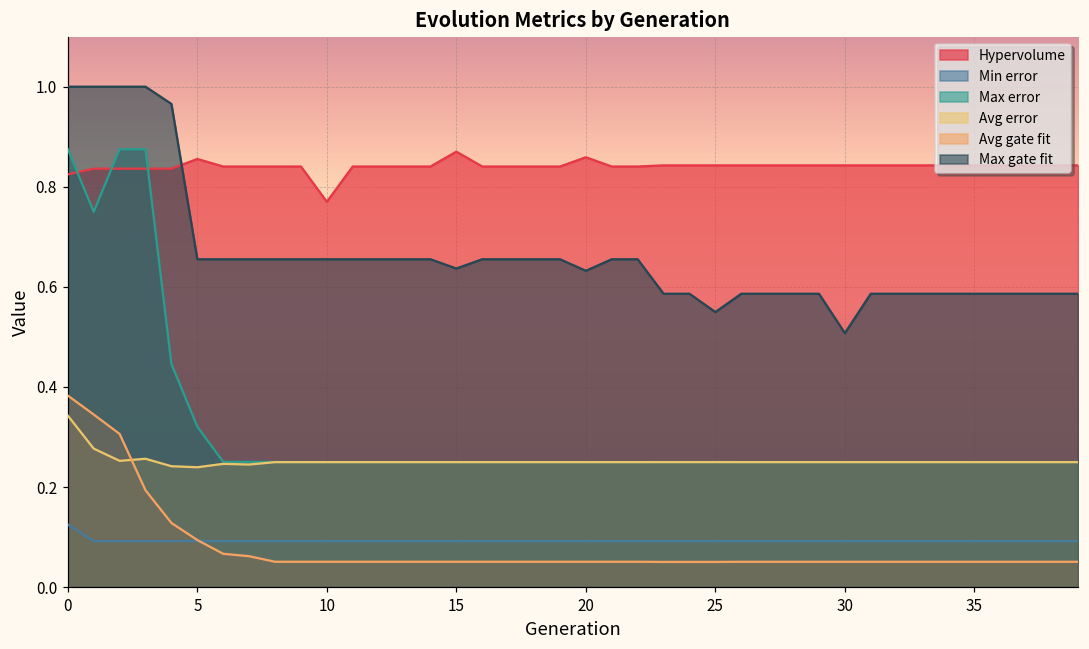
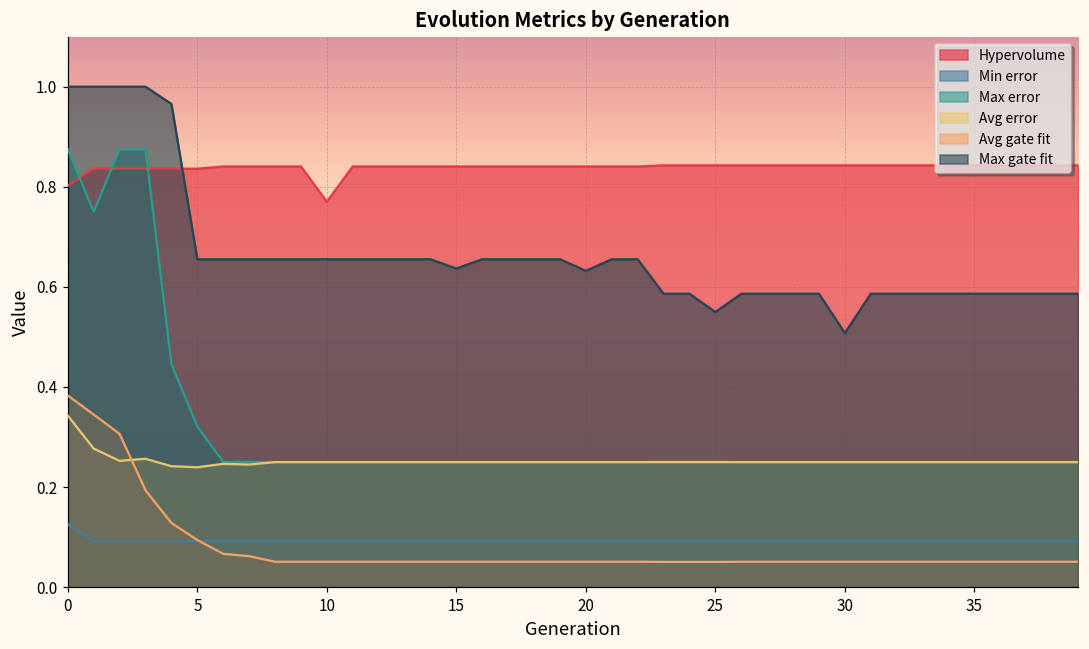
Hypervolume, 0: 0.82 -> 0.80
Hypervolume, 5: 0.86 -> 0.84
Hypervolume, 15: 0.87 -> 0.84
Hypervolume, 20: 0.86 -> 0.84
